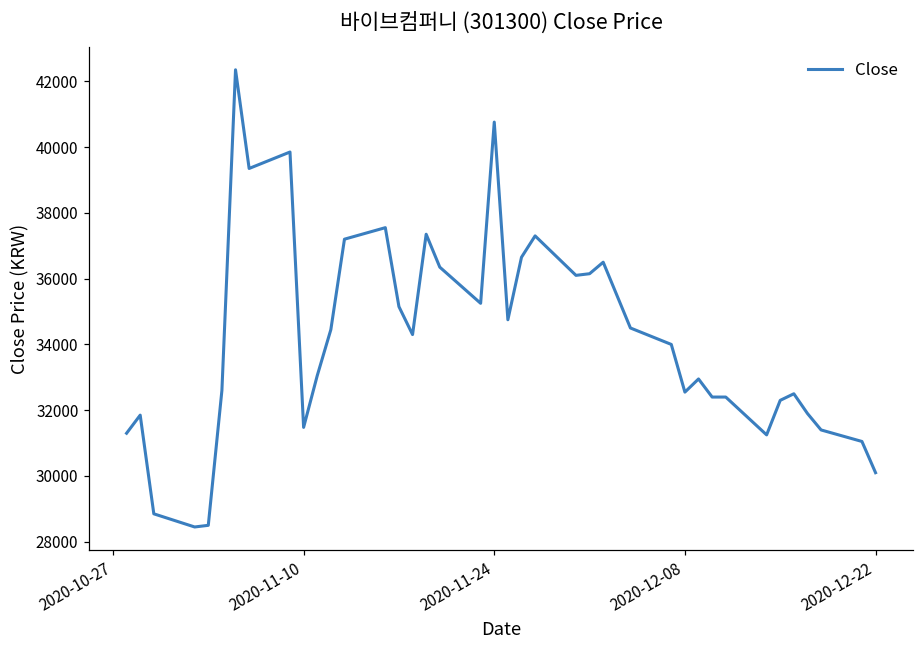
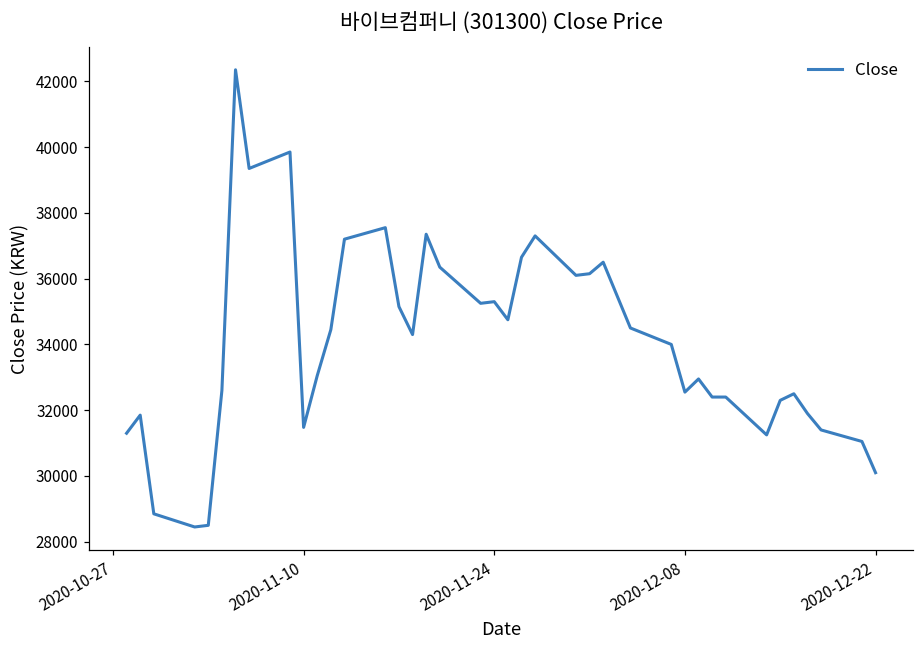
2020-11-24: 40800 -> 35300
